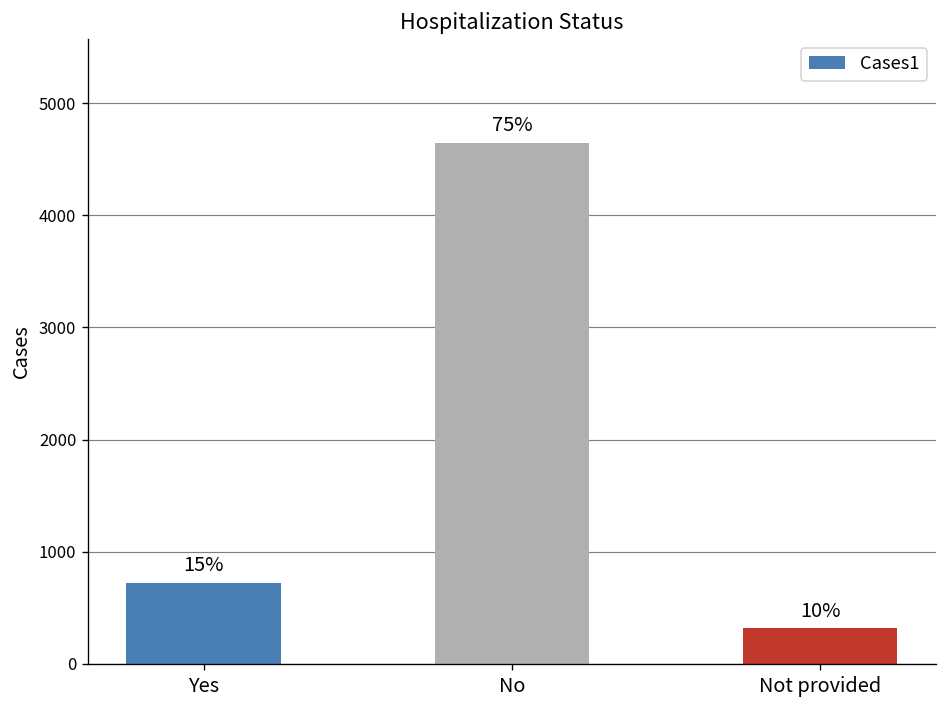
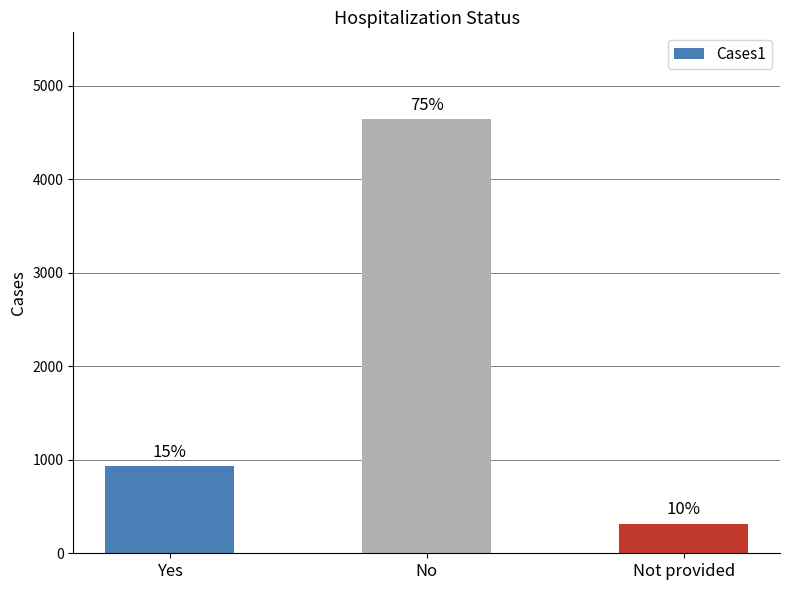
Yes: 700 -> 900
